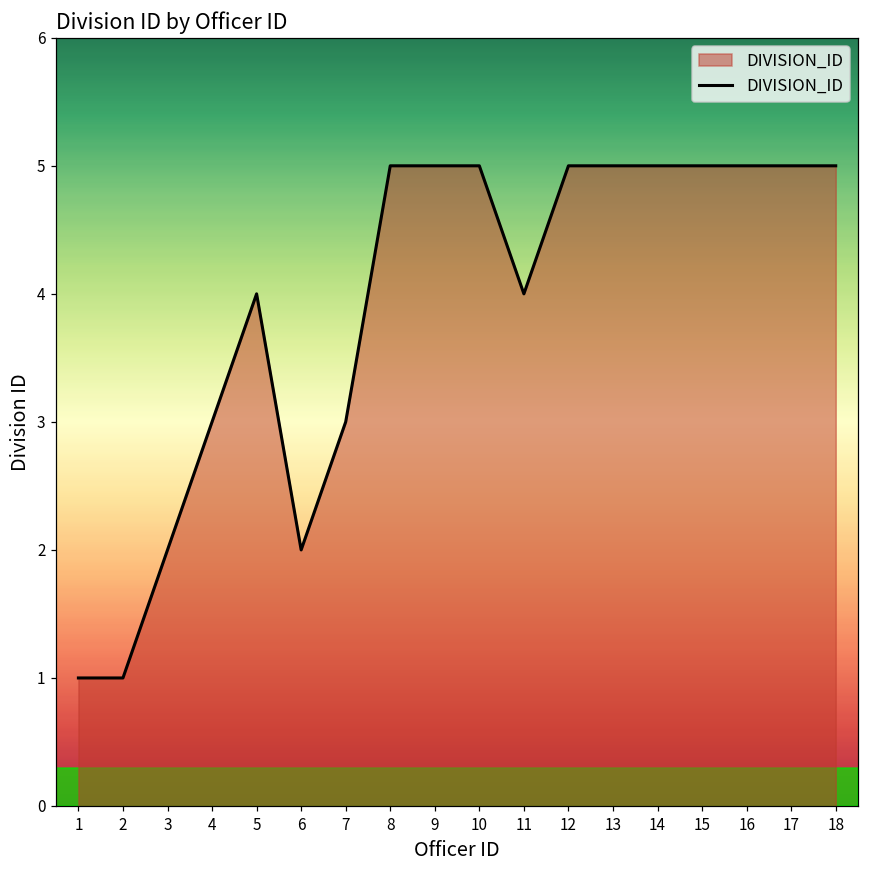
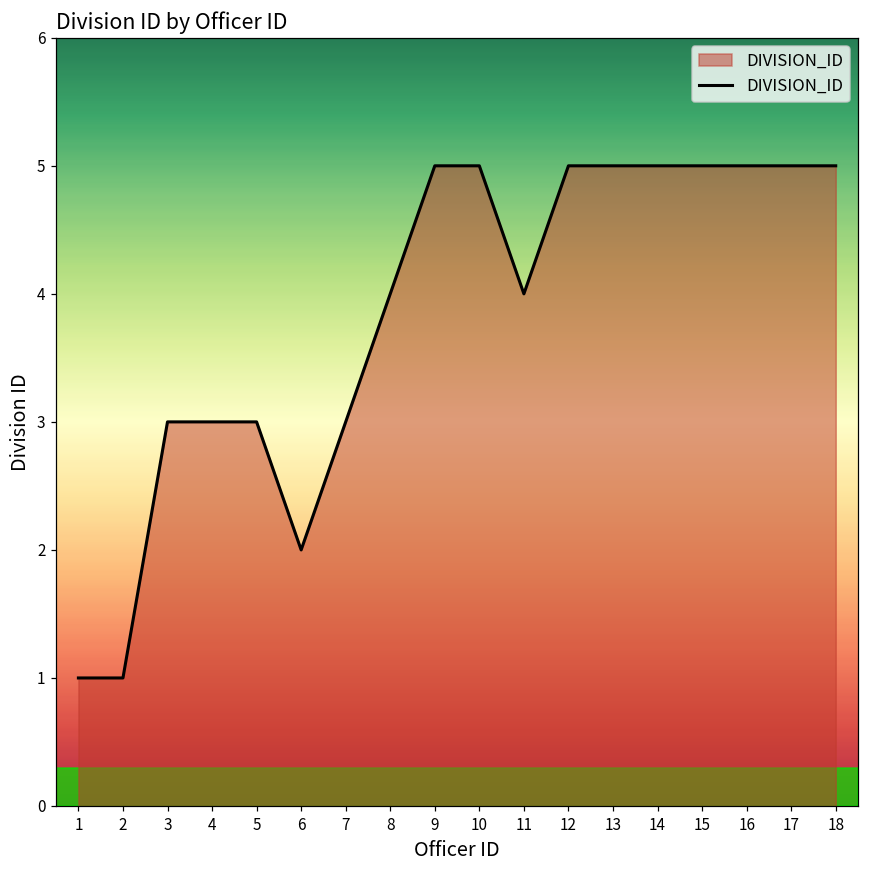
3: 2 -> 3
5: 4 -> 3
8: 5 -> 4
